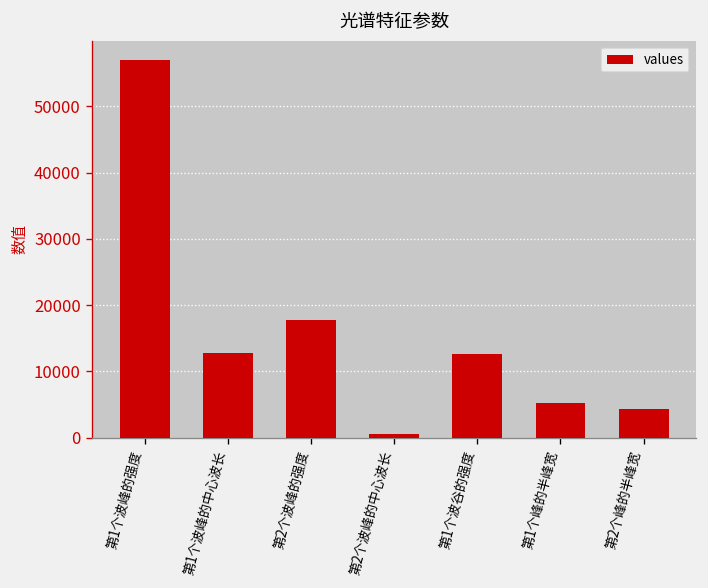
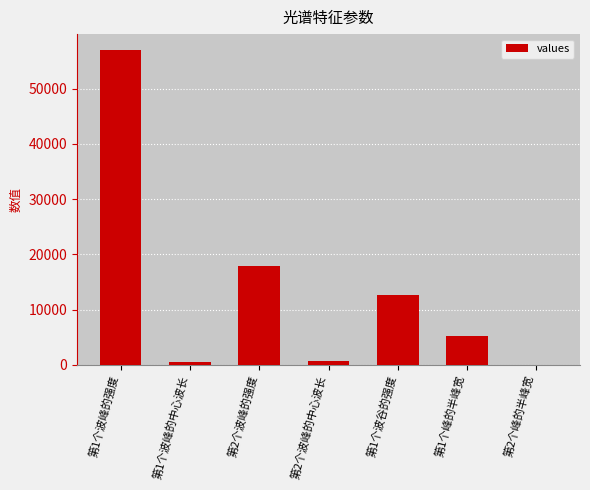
第1个波峰的中心波长: 13000 -> 1000
第2个峰的半峰宽: 4000 -> 0
